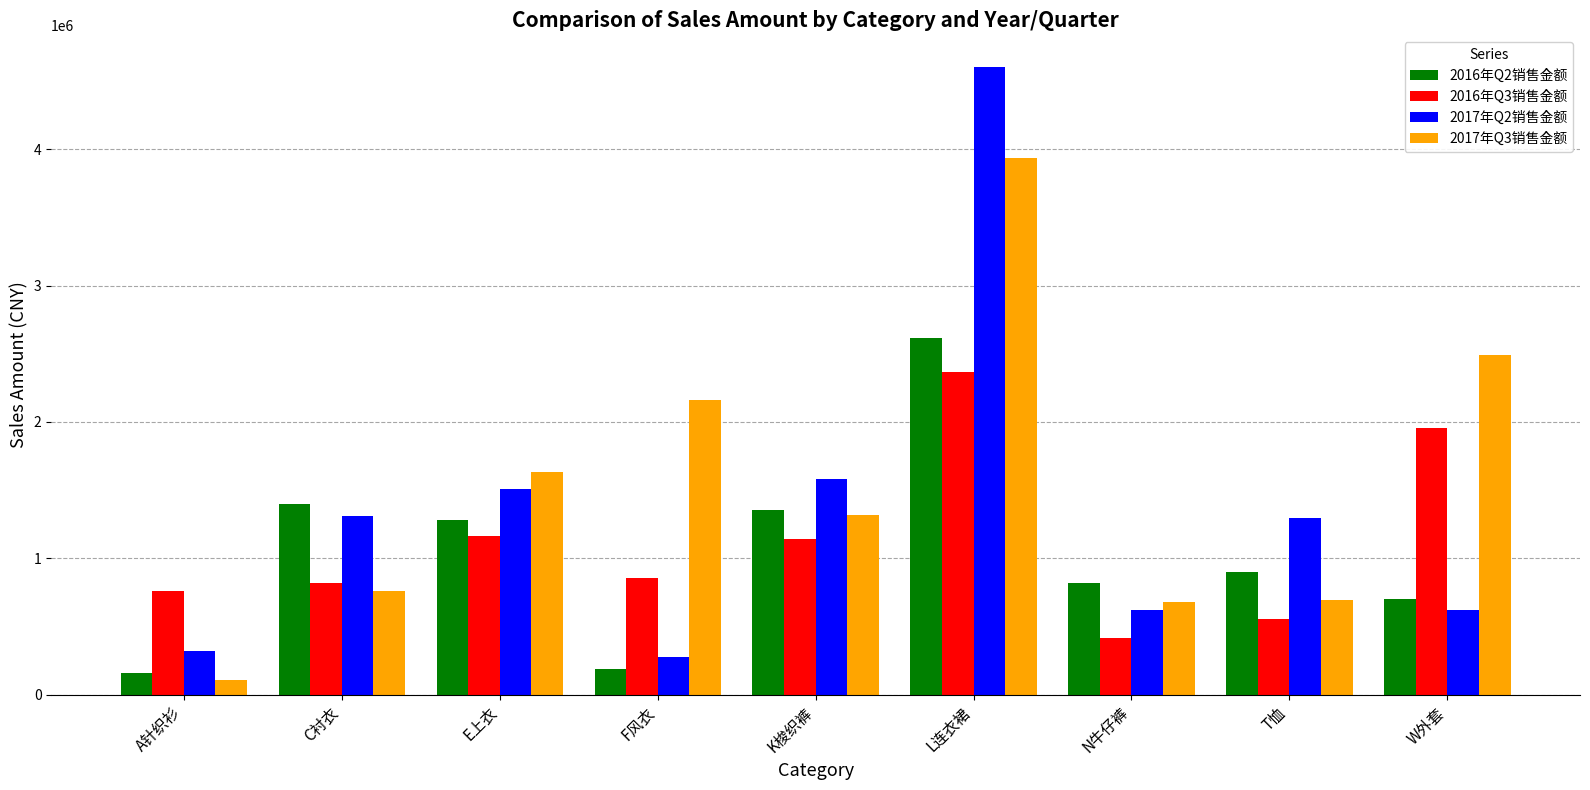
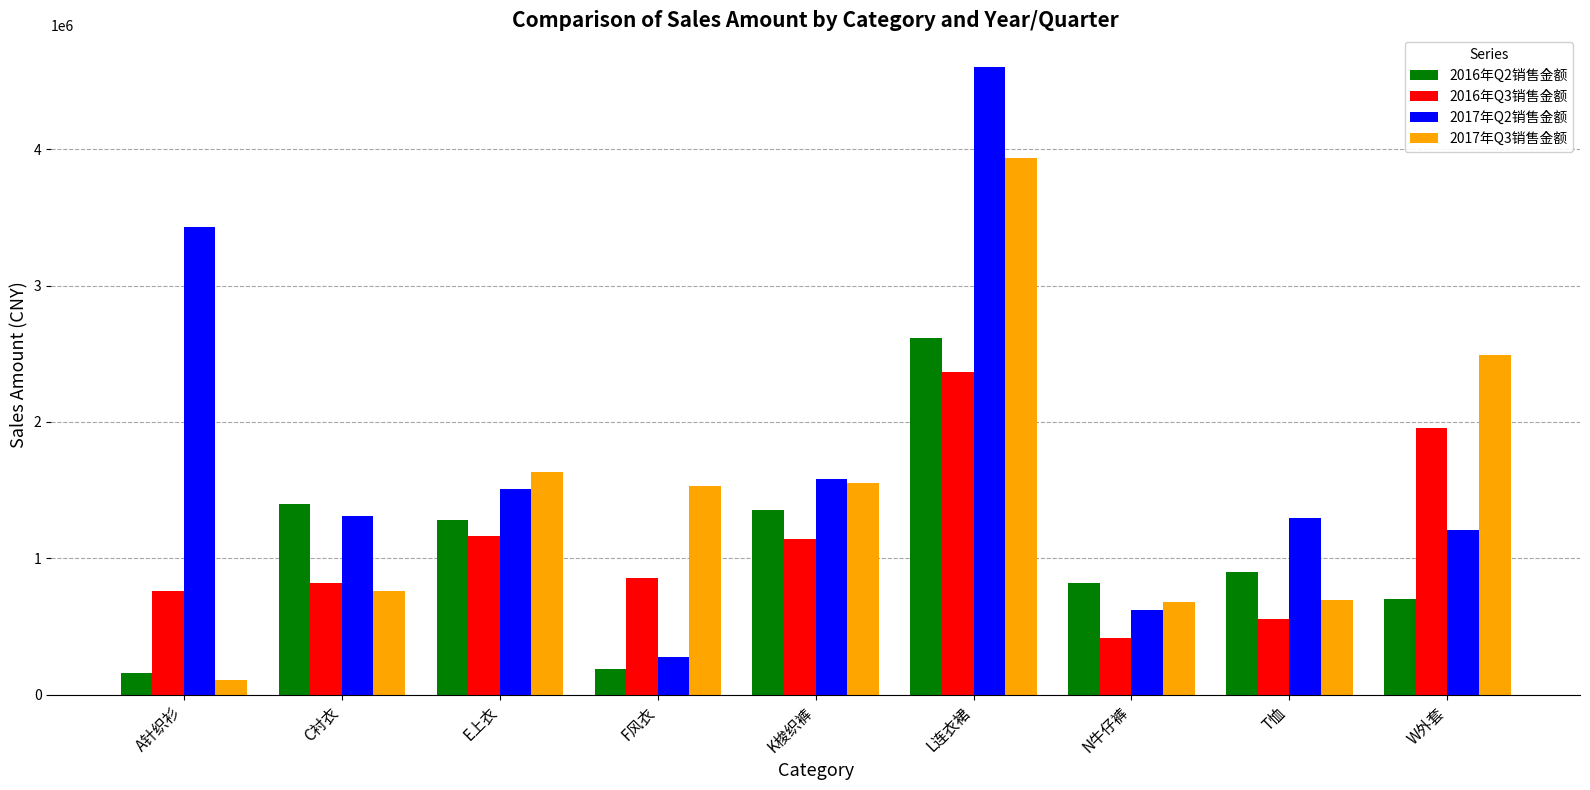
2017年Q2销售金额, A针织衫: 320000 -> 3430000
2017年Q3销售金额, F风衣: 2160000 -> 1530000
2017年Q3销售金额, K梭织裤: 1320000 -> 1550000
2017年Q2销售金额, W外套: 620000 -> 1210000
